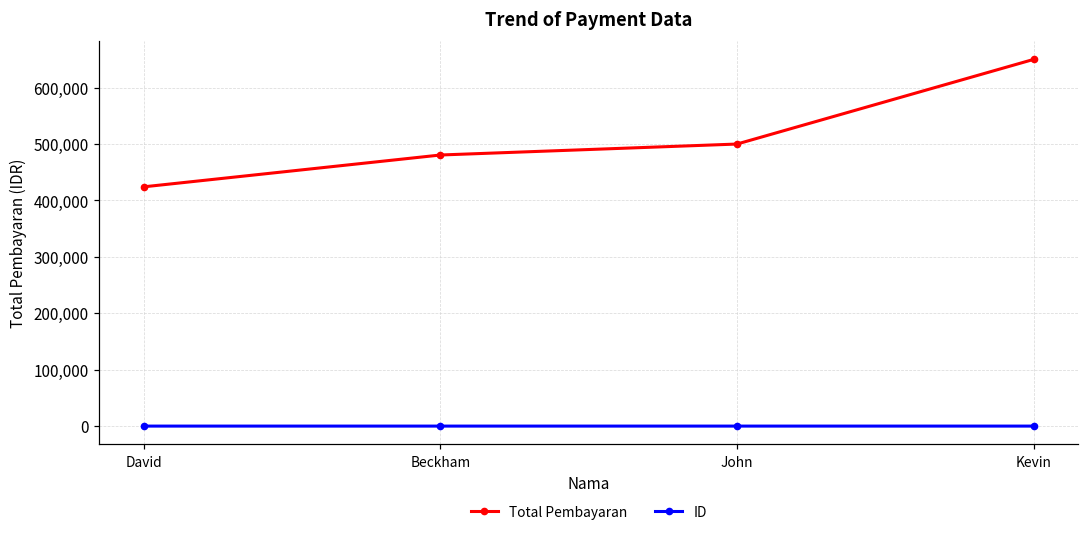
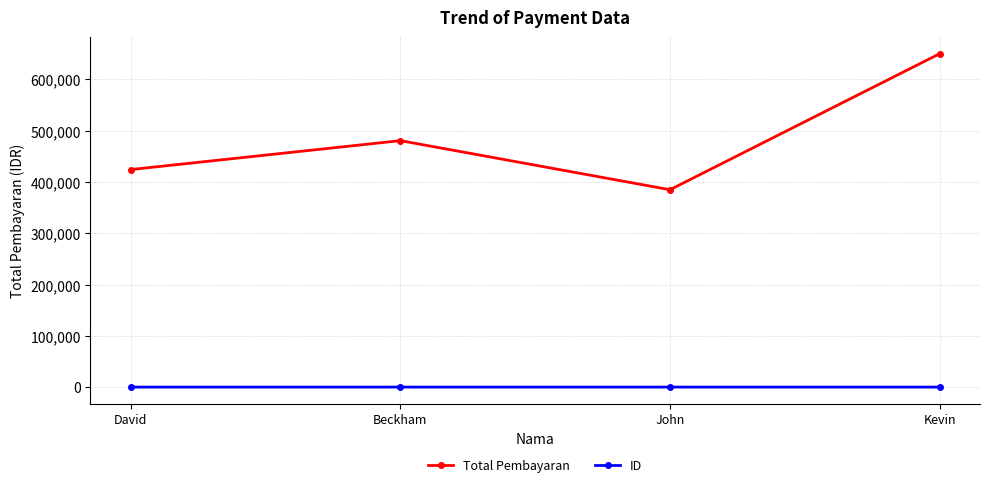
Total Pembayaran, John: 500,000 -> 380,000
